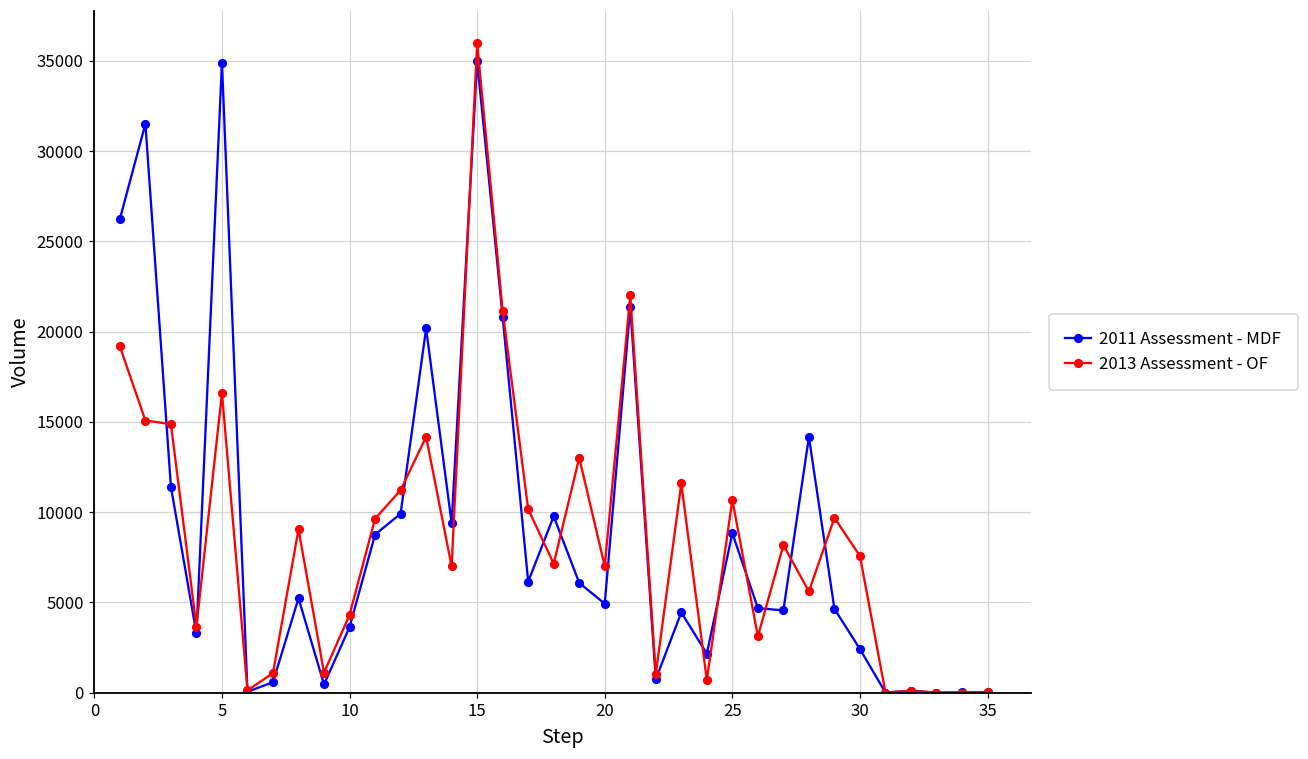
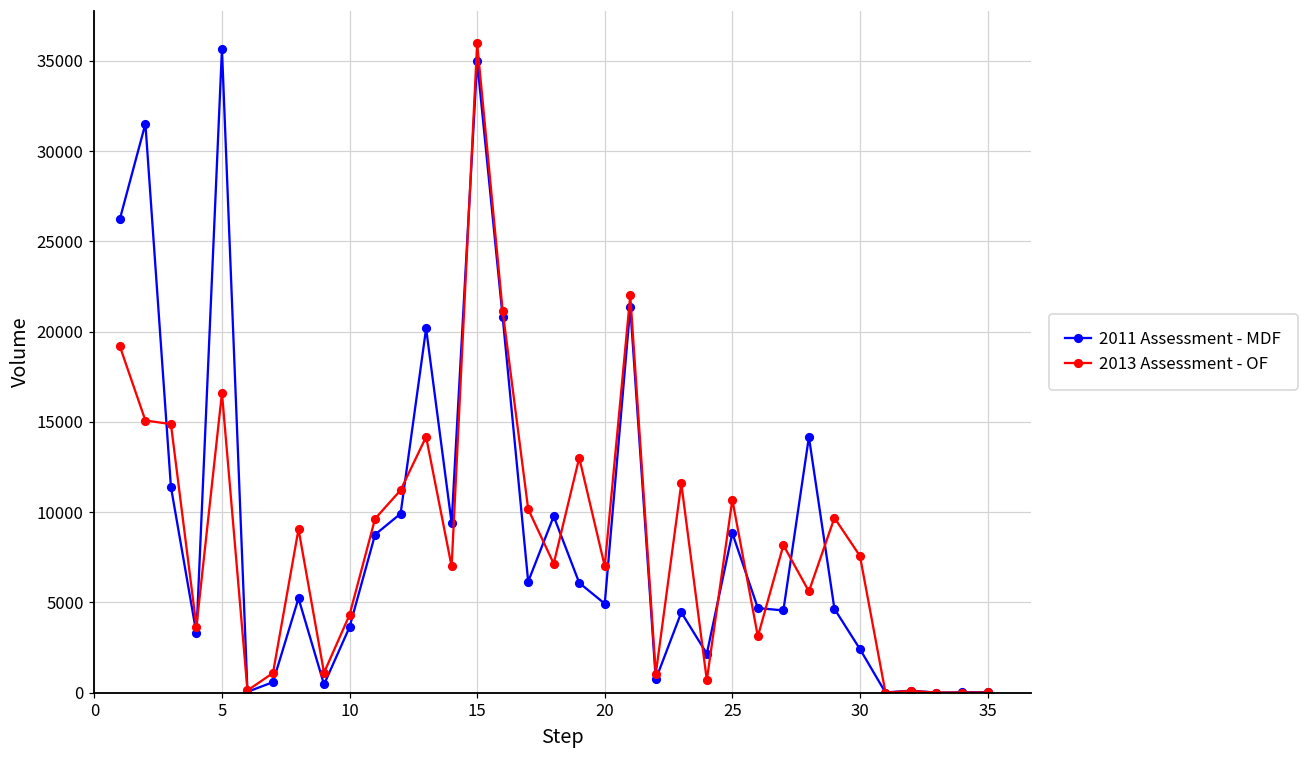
2011 Assessment - MDF, 5: 34900 -> 35700
